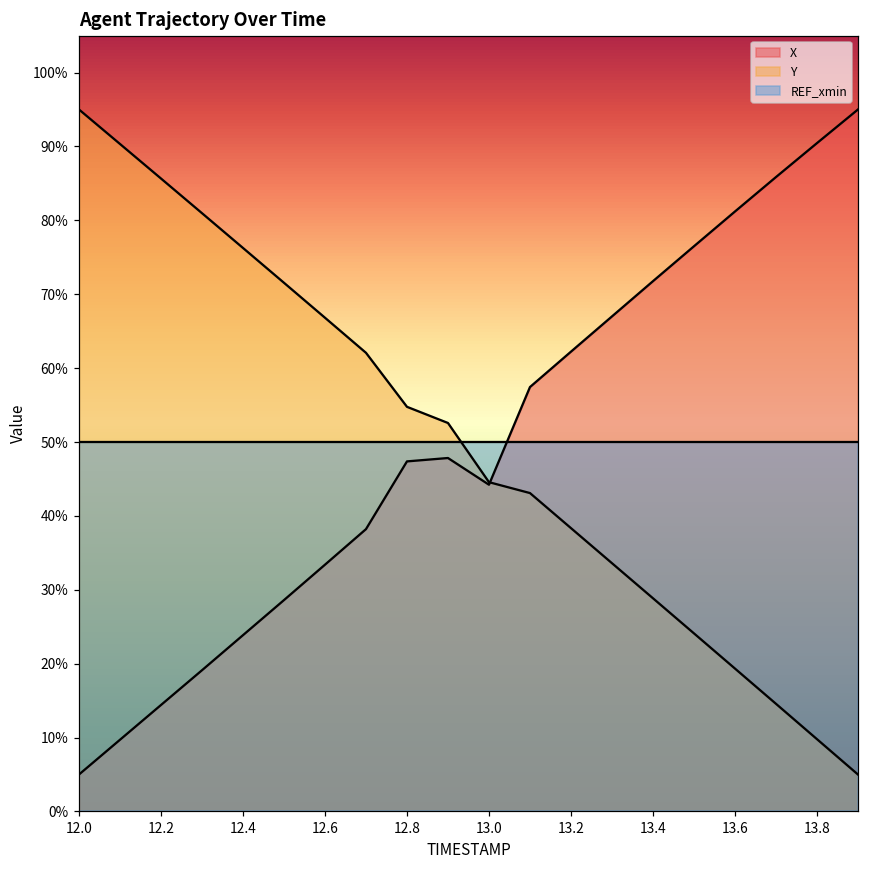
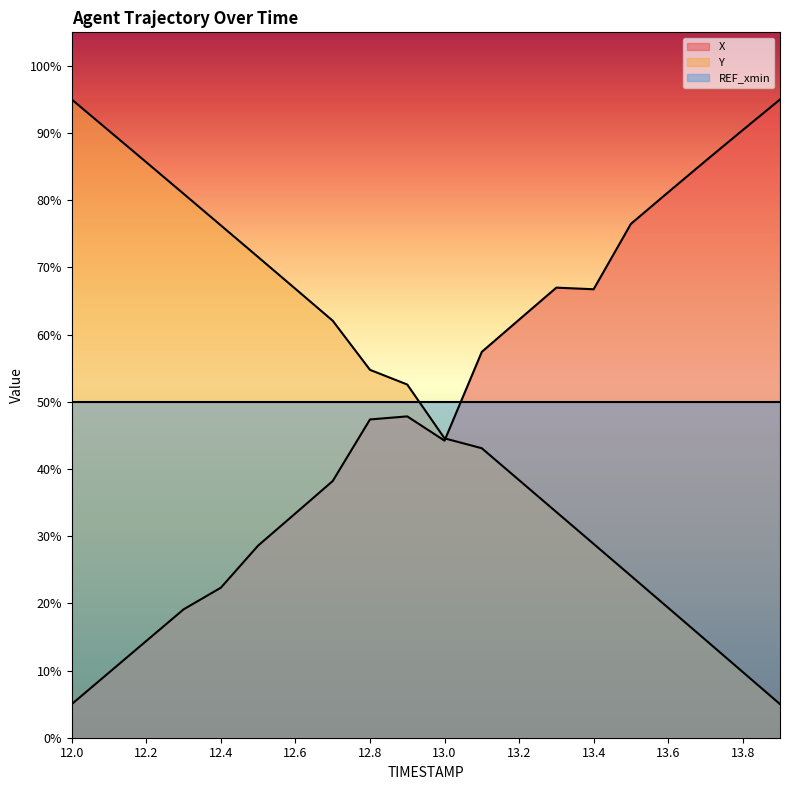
X, 12.4: 24% -> 22%
X, 13.4: 72% -> 67%
